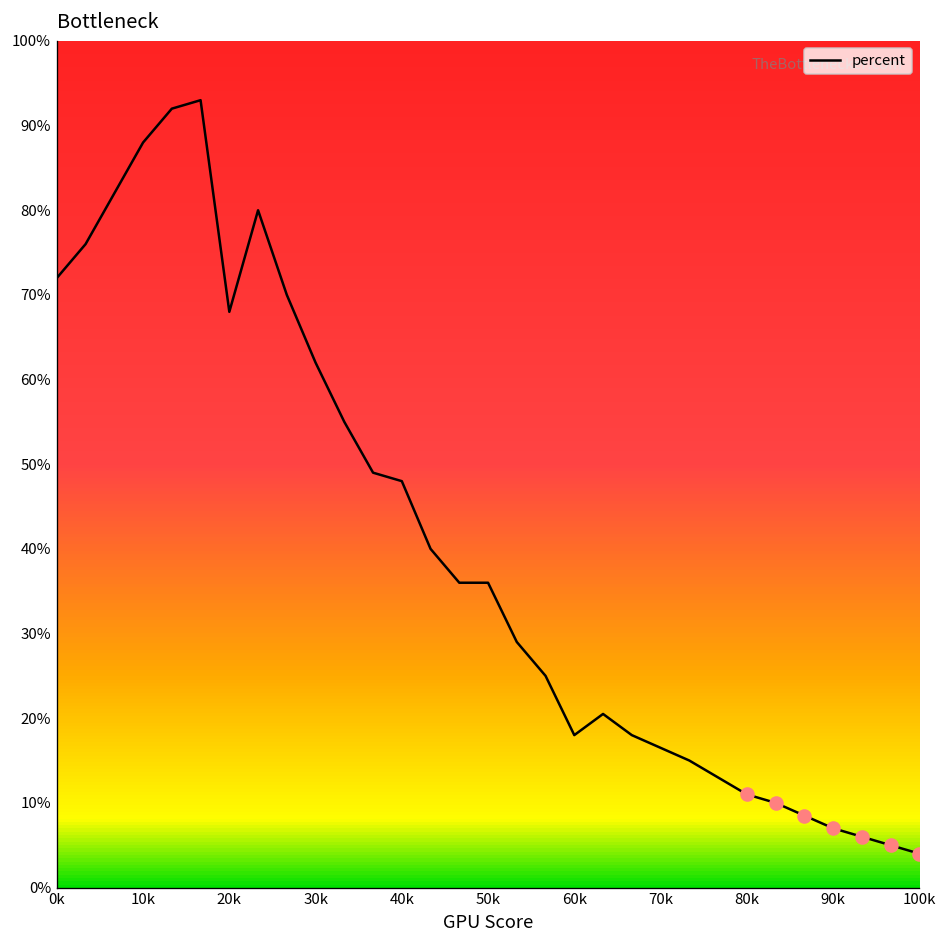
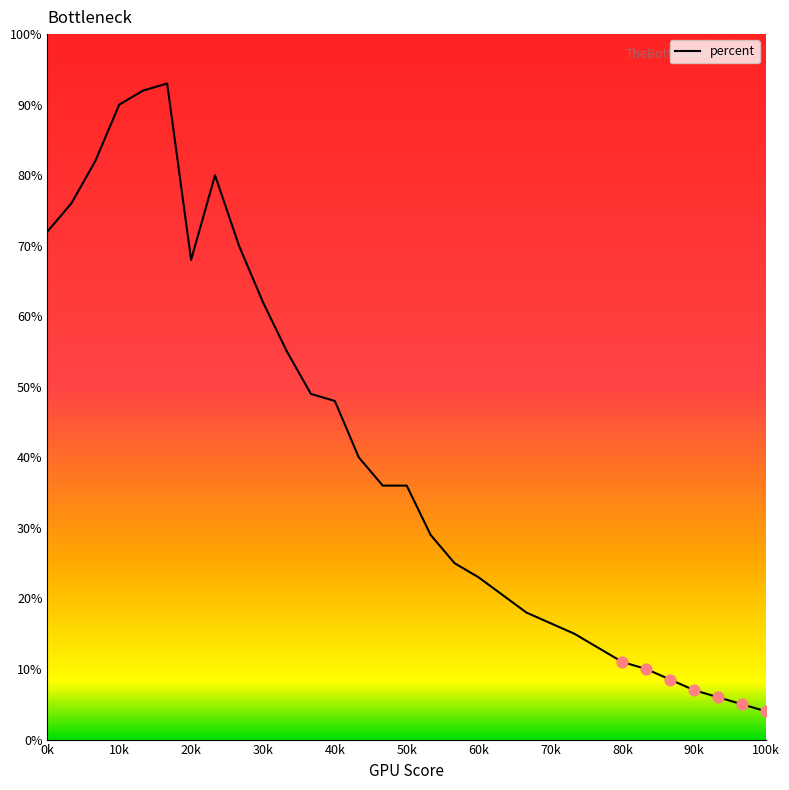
percent, 10k: 88% -> 90%
percent, 60k: 18% -> 23%
